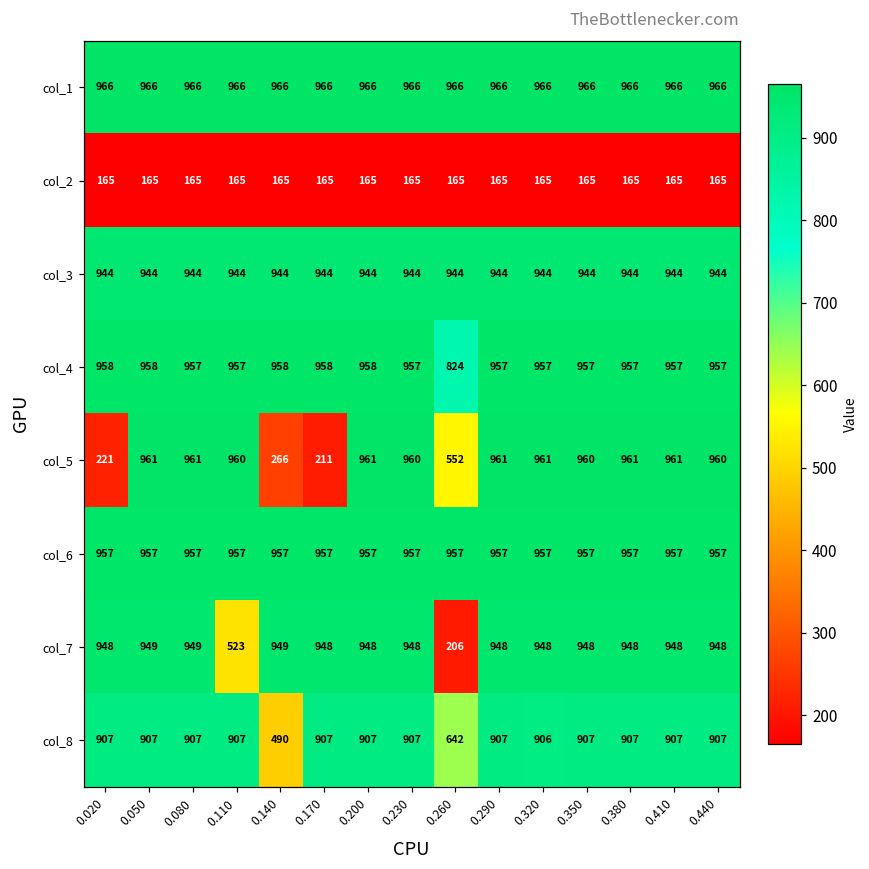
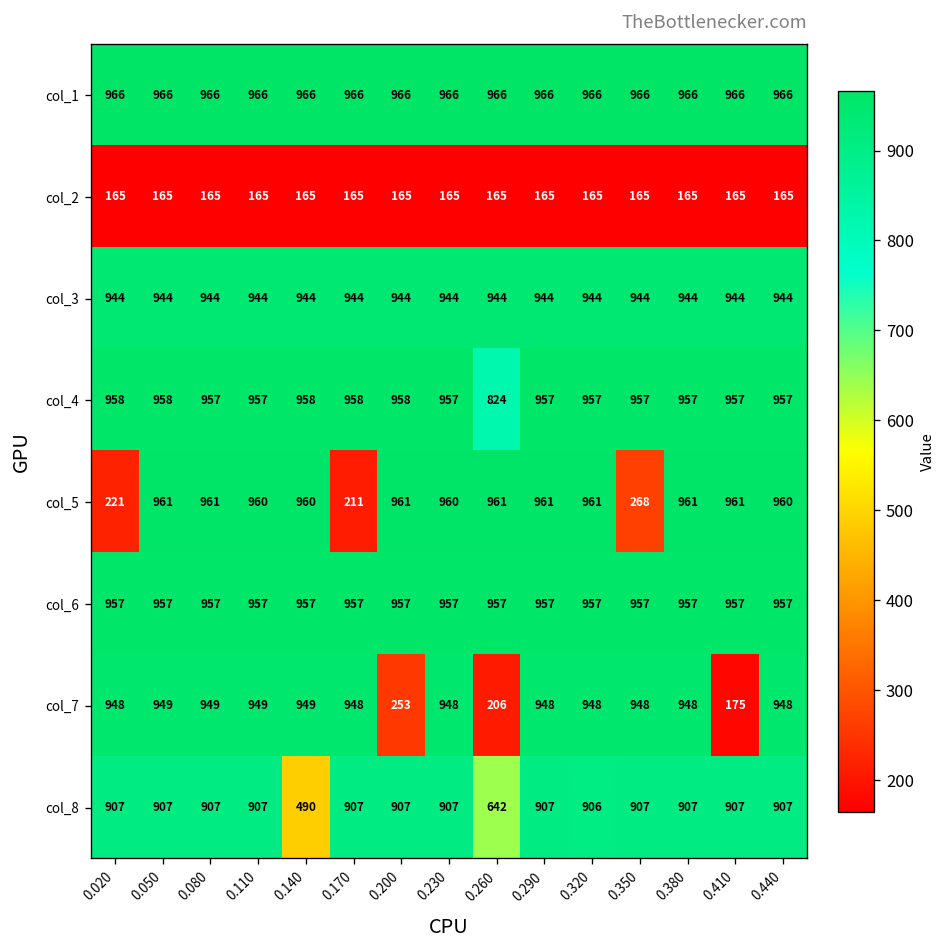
col_5, 0.140: 266 -> 960
col_5, 0.260: 552 -> 961
col_5, 0.350: 960 -> 268
col_7, 0.110: 523 -> 949
col_7, 0.200: 948 -> 253
col_7, 0.410: 948 -> 175
